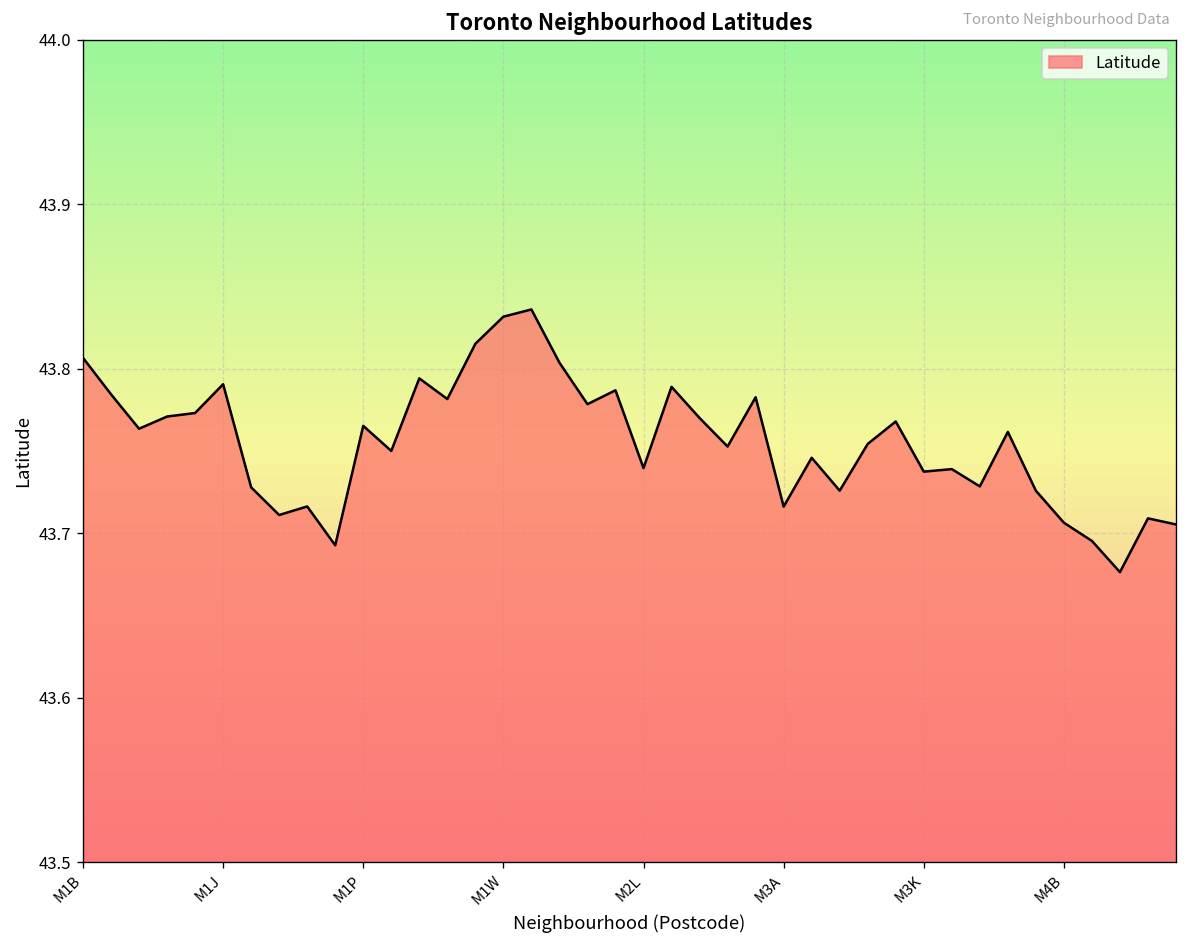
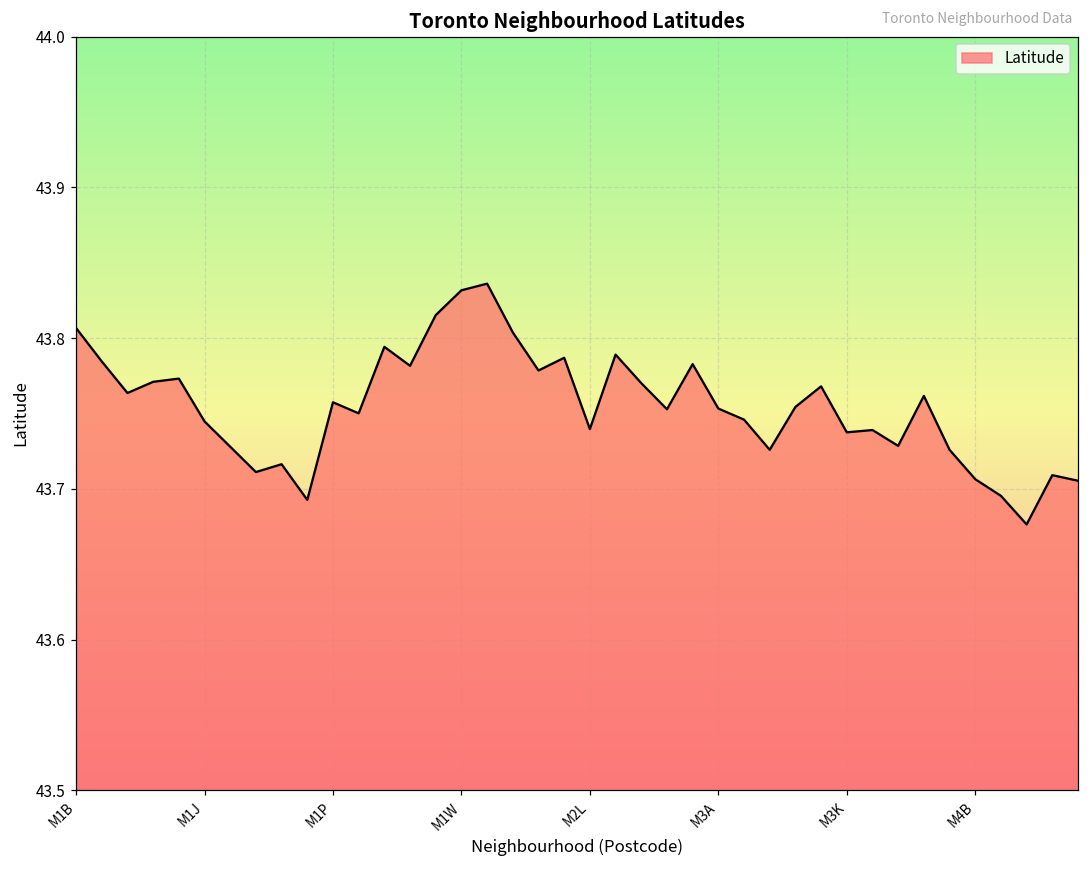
M1J: 43.791 -> 43.745
M1P: 43.765 -> 43.757
M3A: 43.716 -> 43.753
